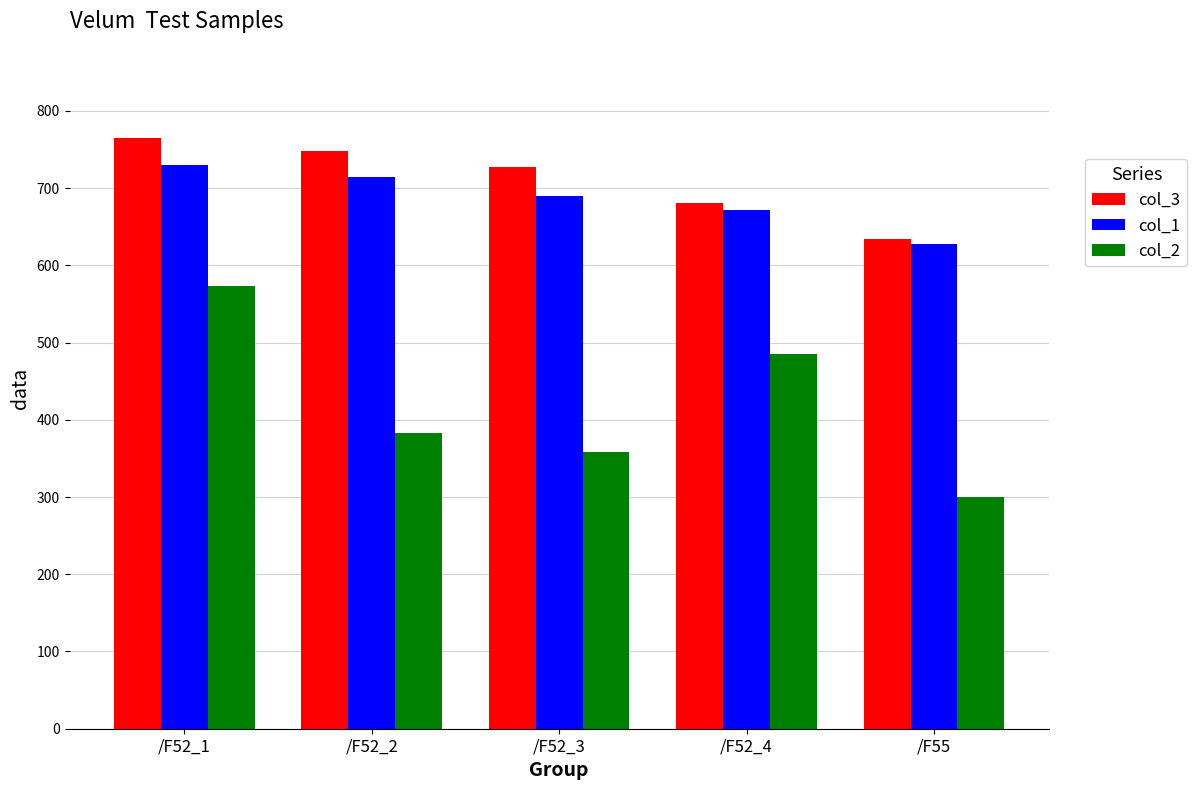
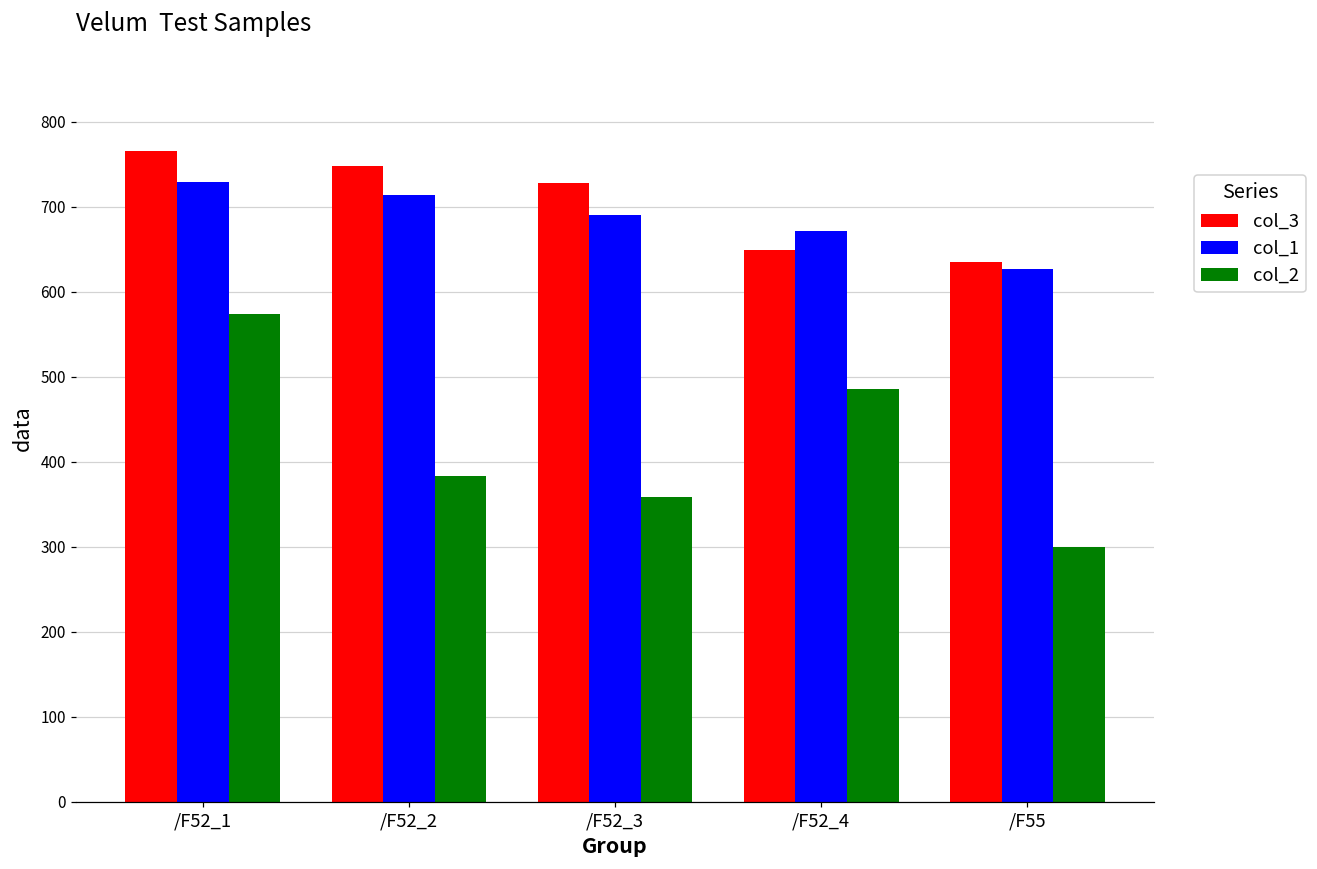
col_3, /F52_4: 680 -> 650
